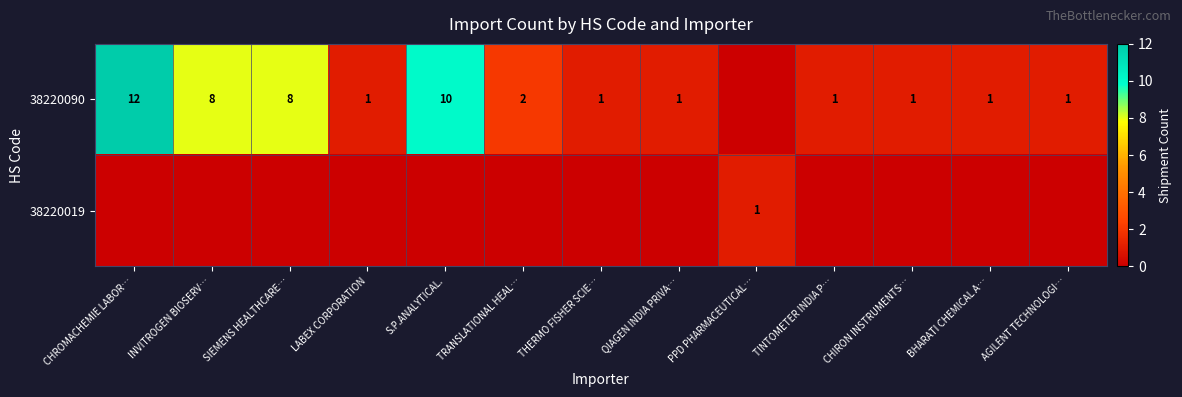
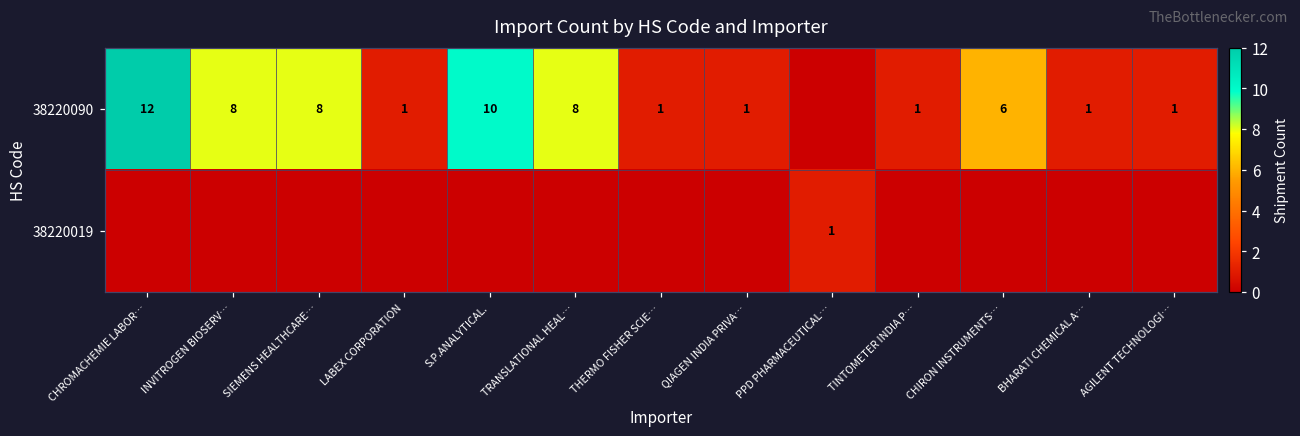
38220090, TRANSLATIONAL HEAL…: 2 -> 8
38220090, CHIRON INSTRUMENTS…: 1 -> 6
